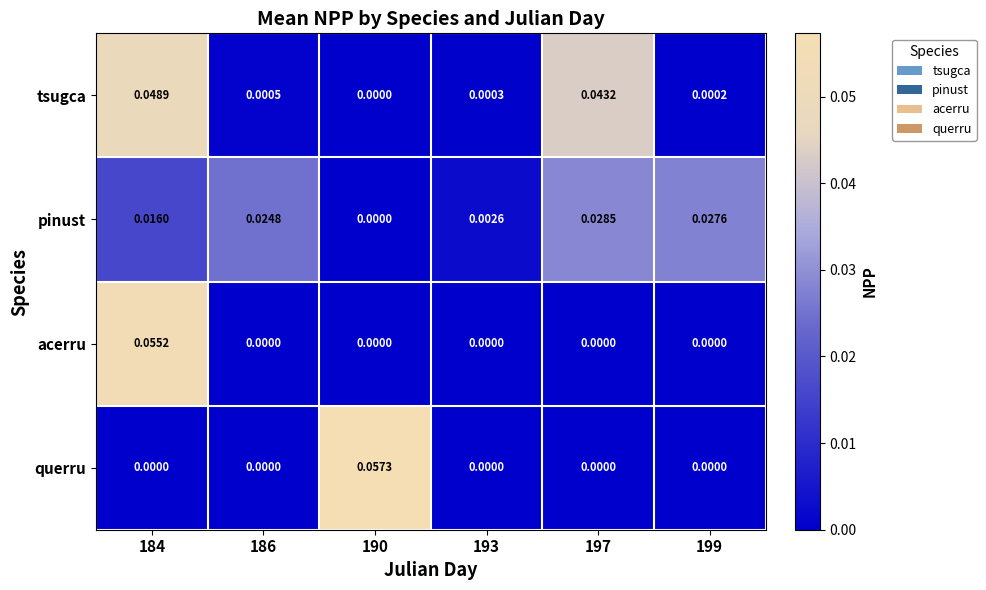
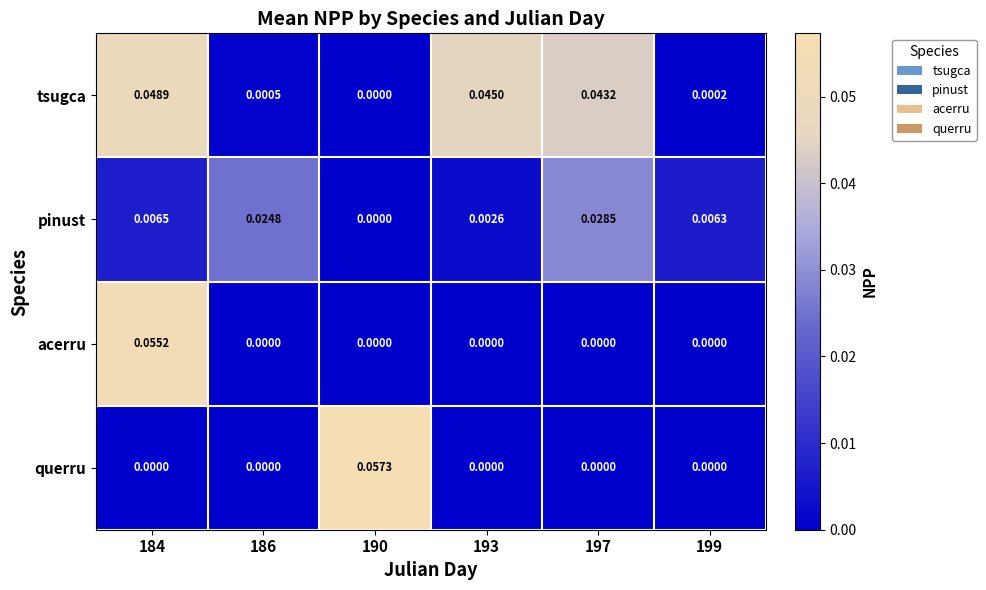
tsugca, 193: 0.0003 -> 0.0450
pinust, 184: 0.0160 -> 0.0065
pinust, 199: 0.0276 -> 0.0063
